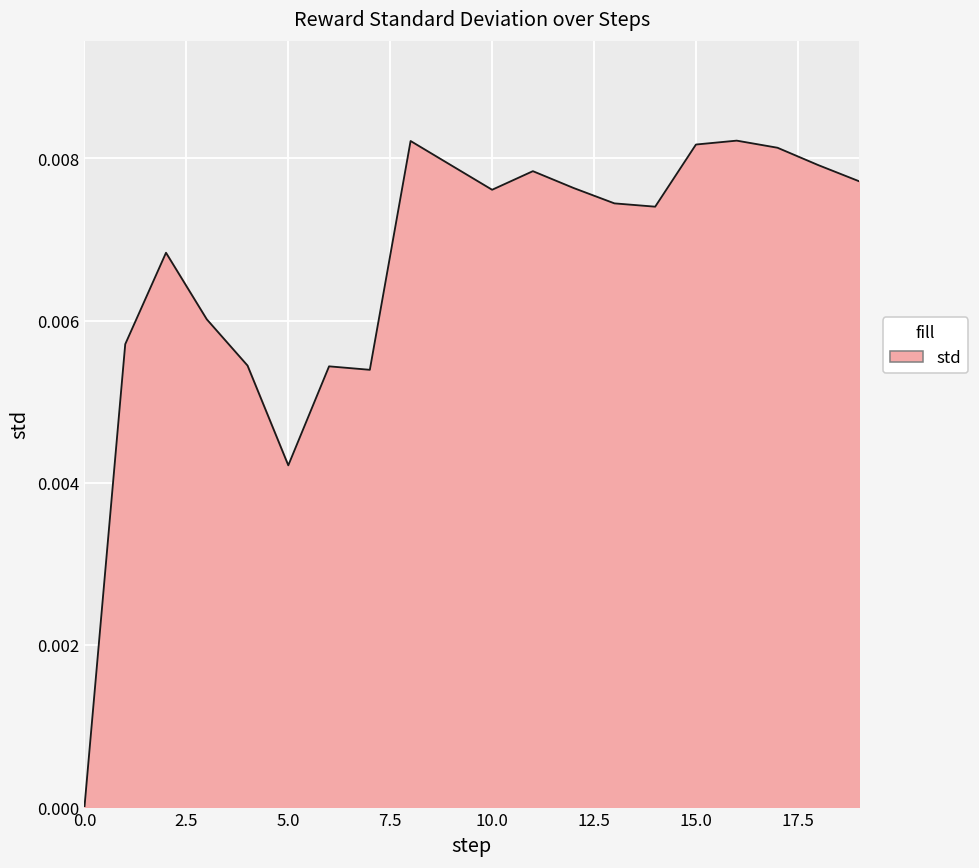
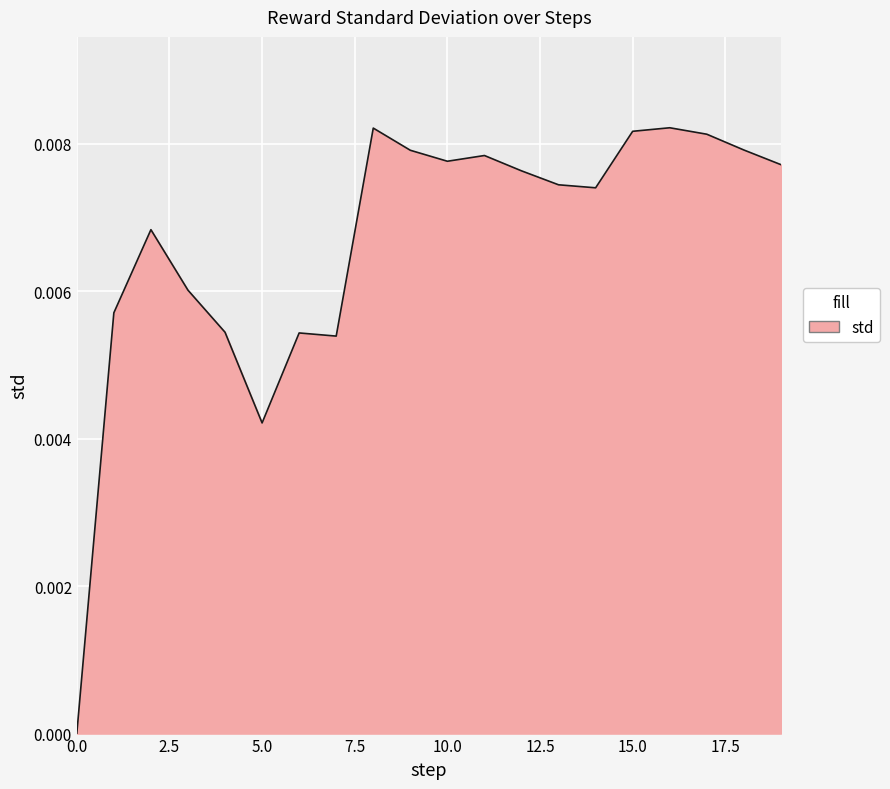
10.0: 0.0076 -> 0.0078
